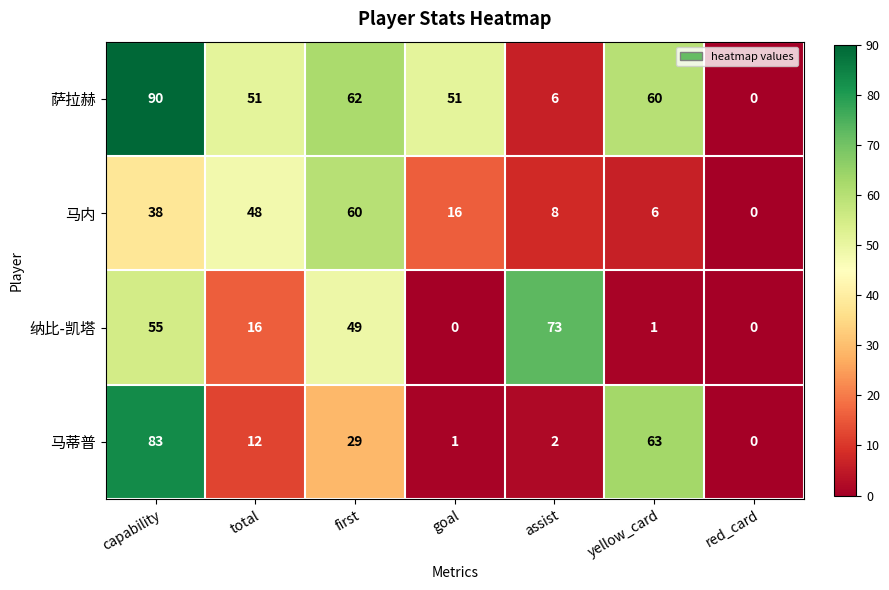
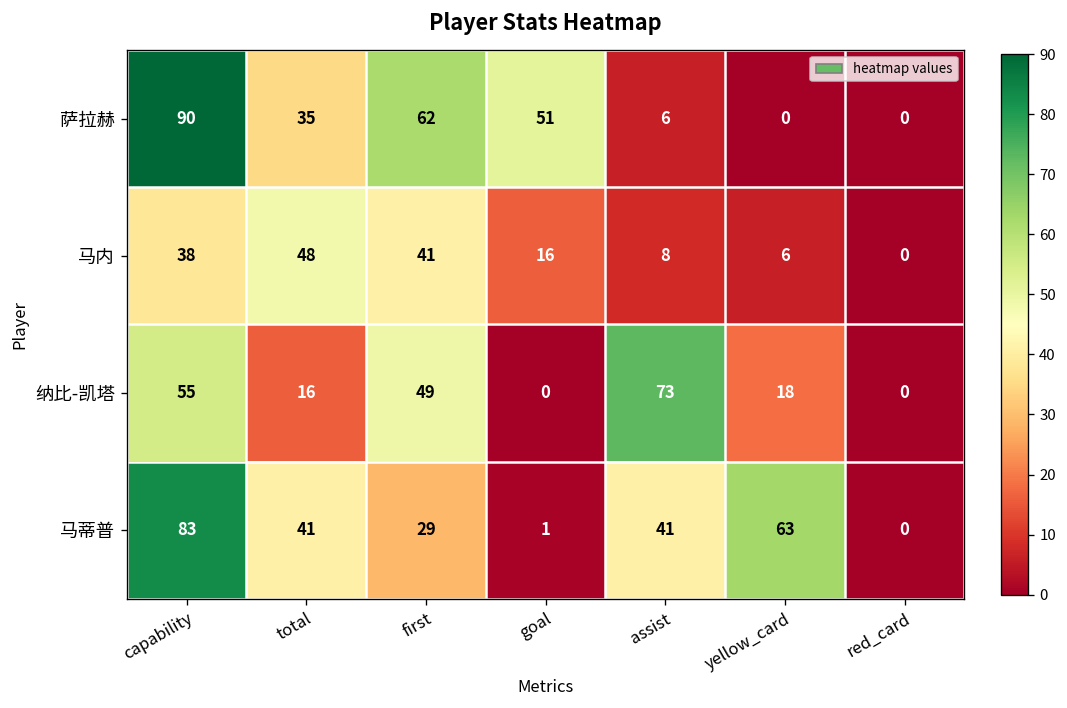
萨拉赫, total: 51 -> 35
萨拉赫, yellow_card: 60 -> 0
马内, first: 60 -> 41
纳比-凯塔, yellow_card: 1 -> 18
马蒂普, total: 12 -> 41
马蒂普, assist: 2 -> 41
